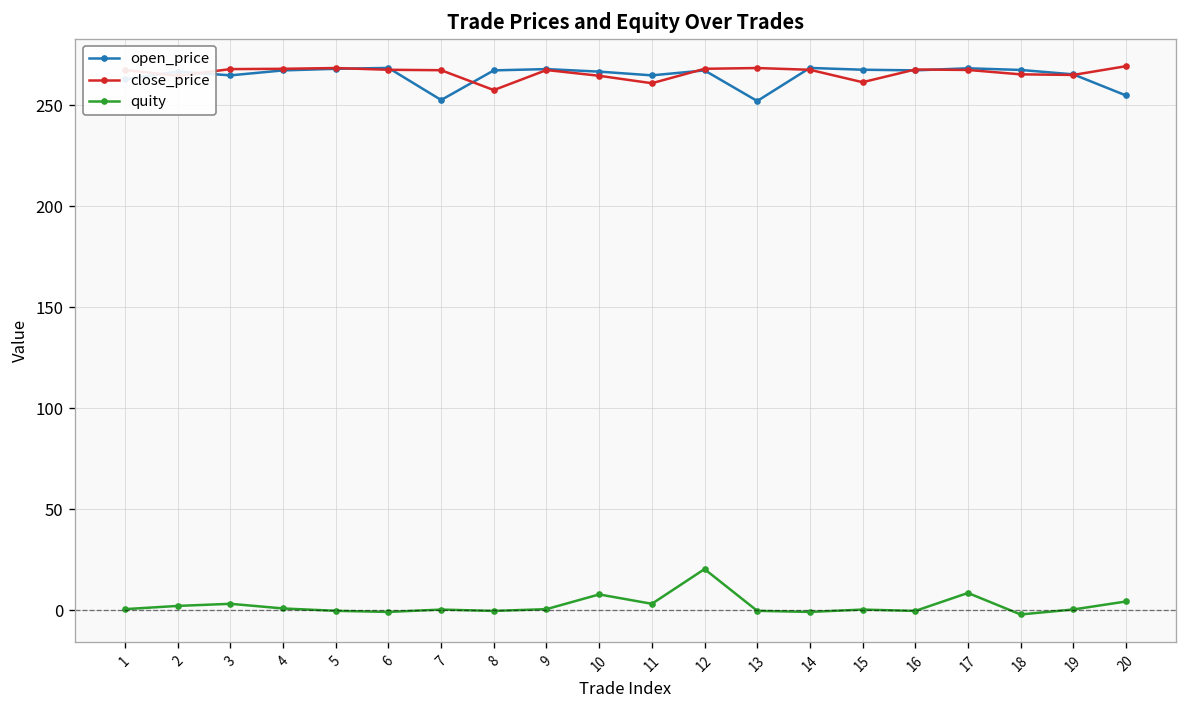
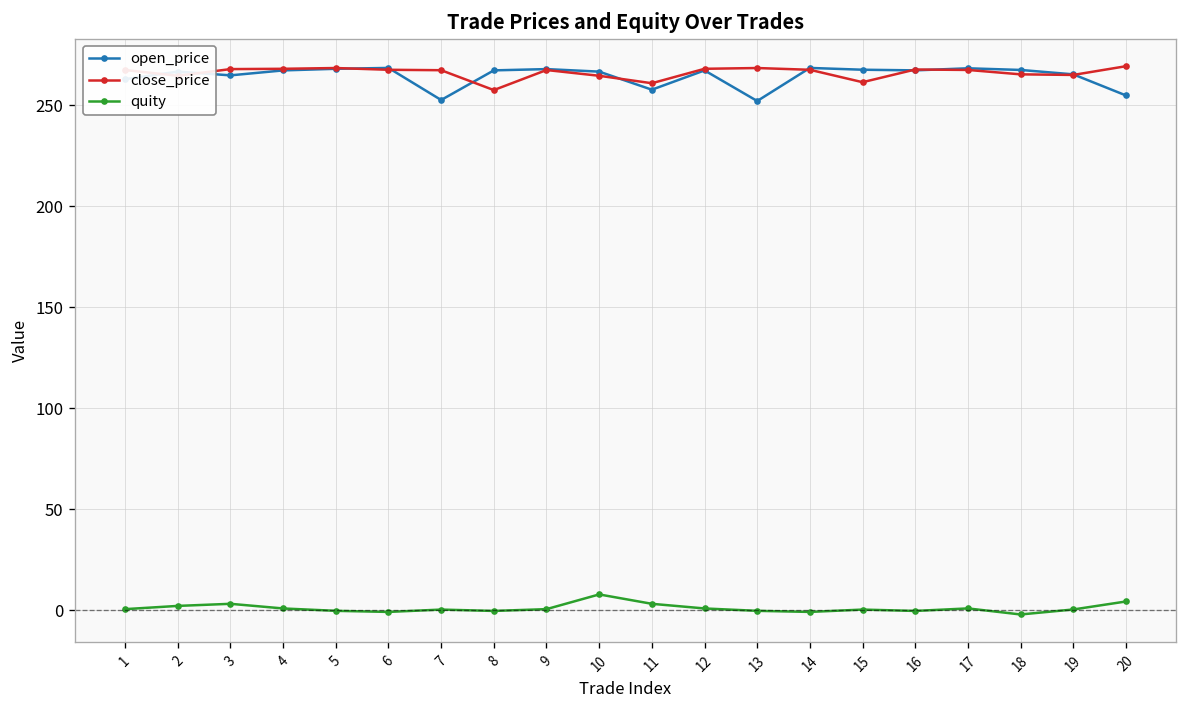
open_price, 11: 265 -> 258
quity, 12: 20 -> 1
quity, 17: 8 -> 1
